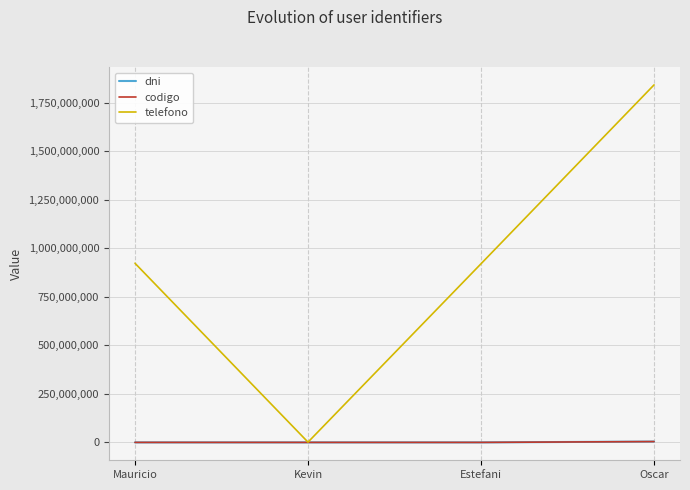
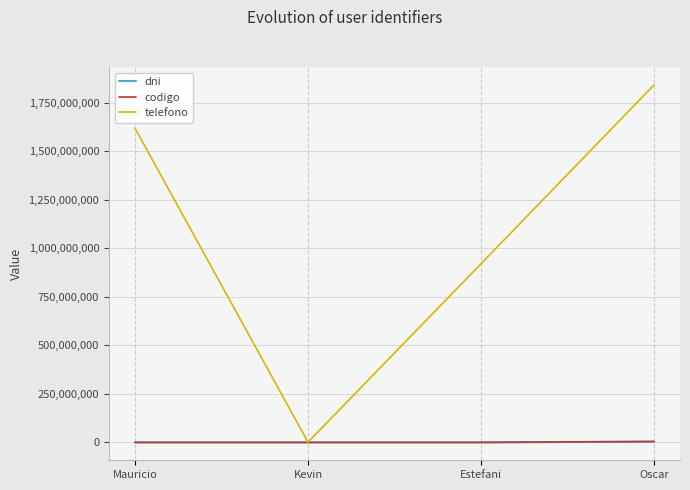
telefono, Mauricio: 920,000,000 -> 1,620,000,000
